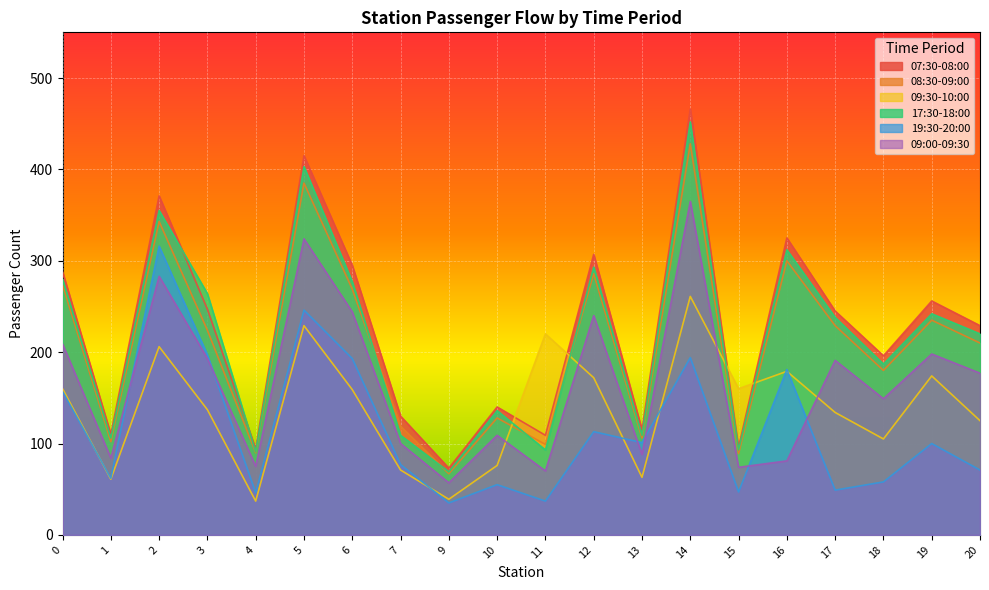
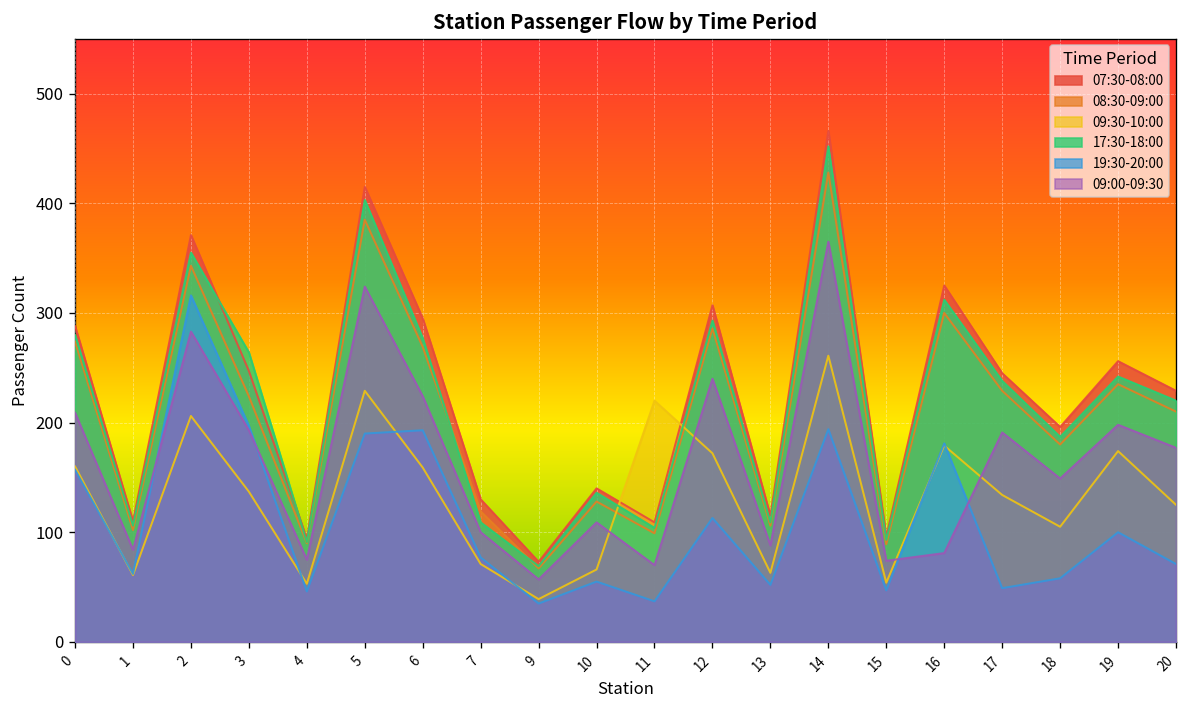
09:30-10:00, 4: 40 -> 50
19:30-20:00, 5: 250 -> 190
09:00-09:30, 6: 240 -> 220
09:30-10:00, 10: 80 -> 70
17:30-18:00, 11: 90 -> 100
19:30-20:00, 13: 100 -> 50
09:30-10:00, 15: 160 -> 50
